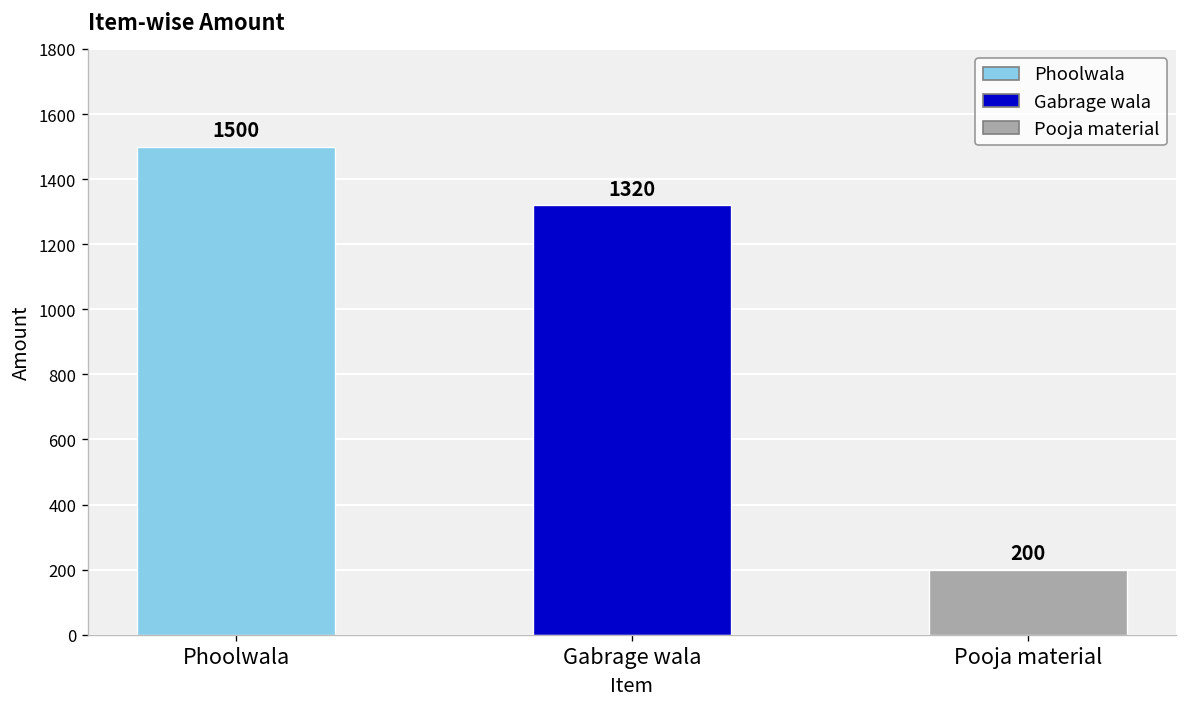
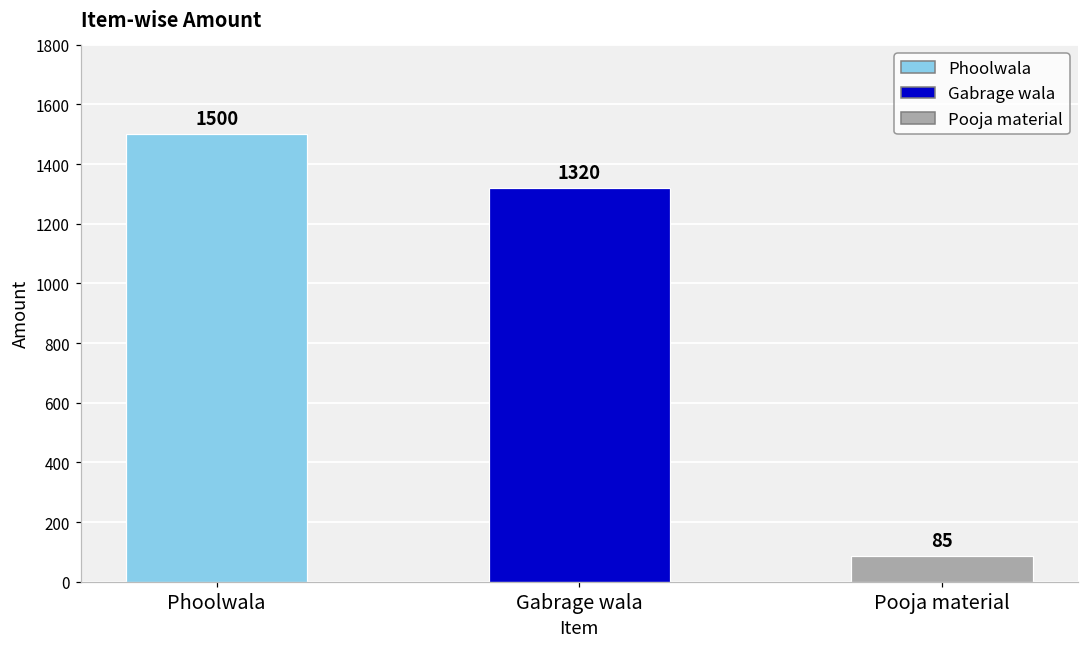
Pooja material: 200 -> 85
